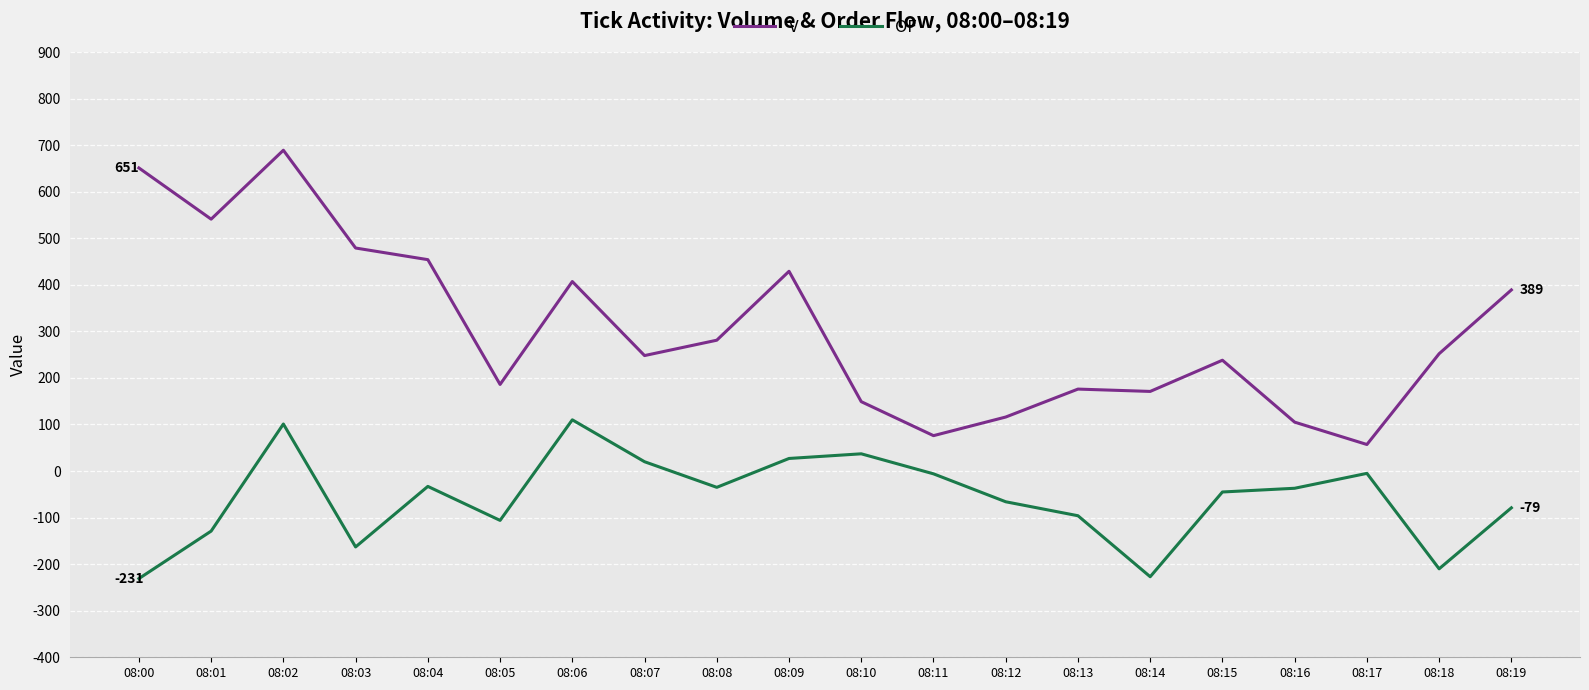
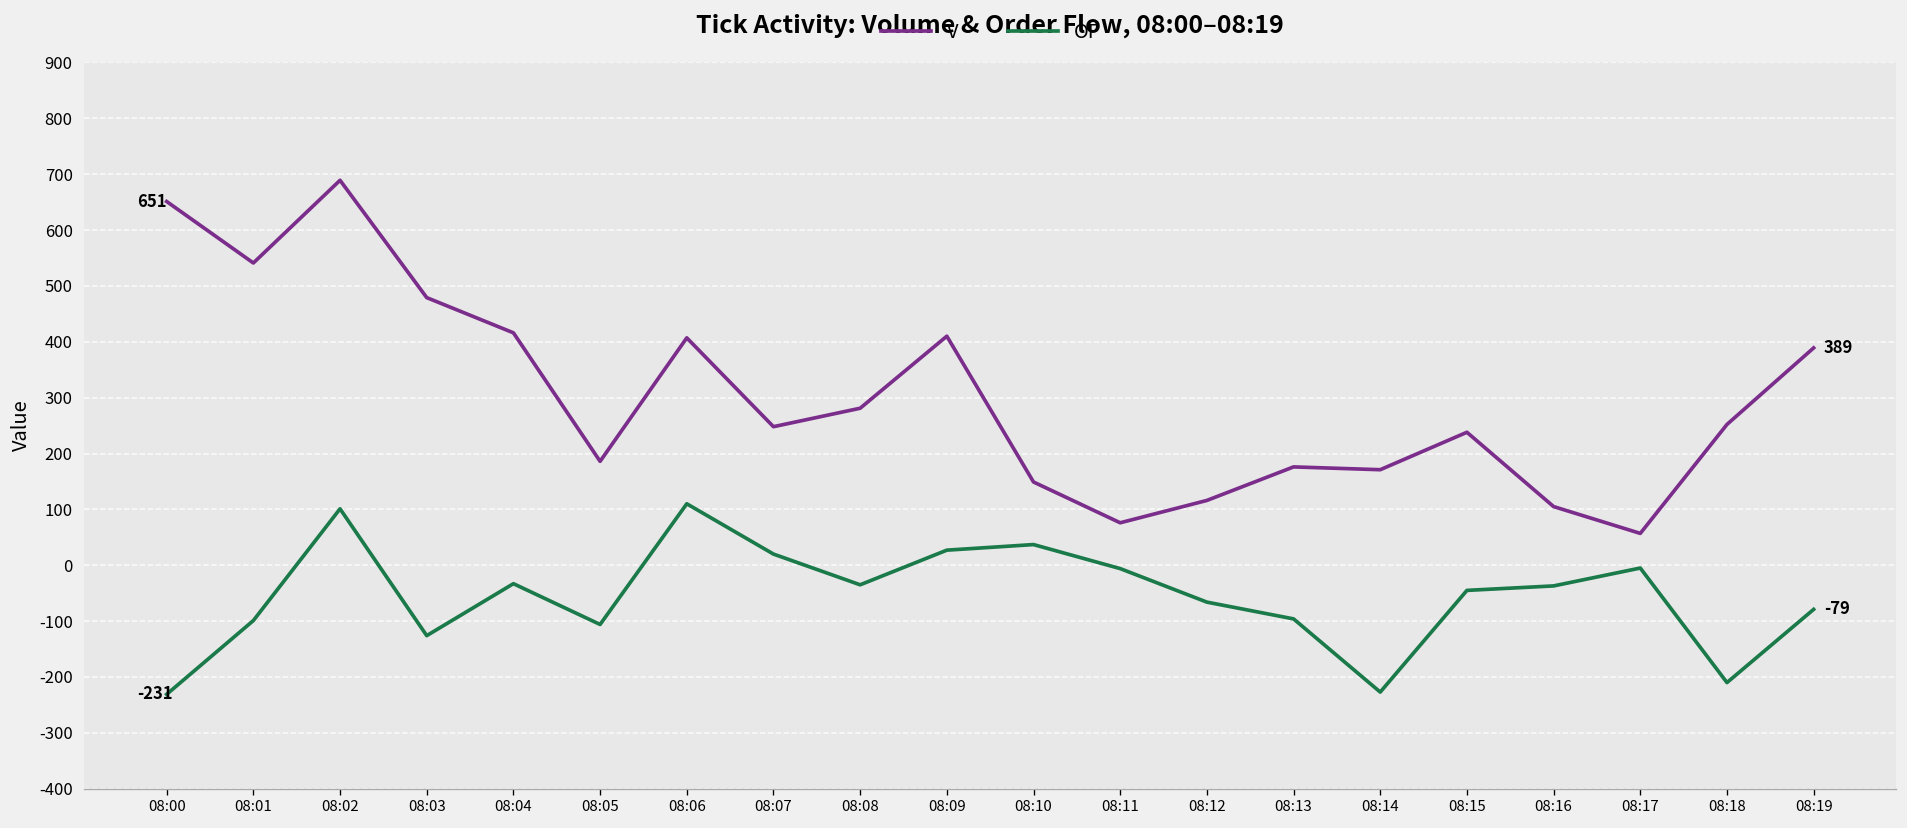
OF, 08:01: -130 -> -100
OF, 08:03: -160 -> -130
V, 08:04: 450 -> 420
V, 08:09: 430 -> 410
